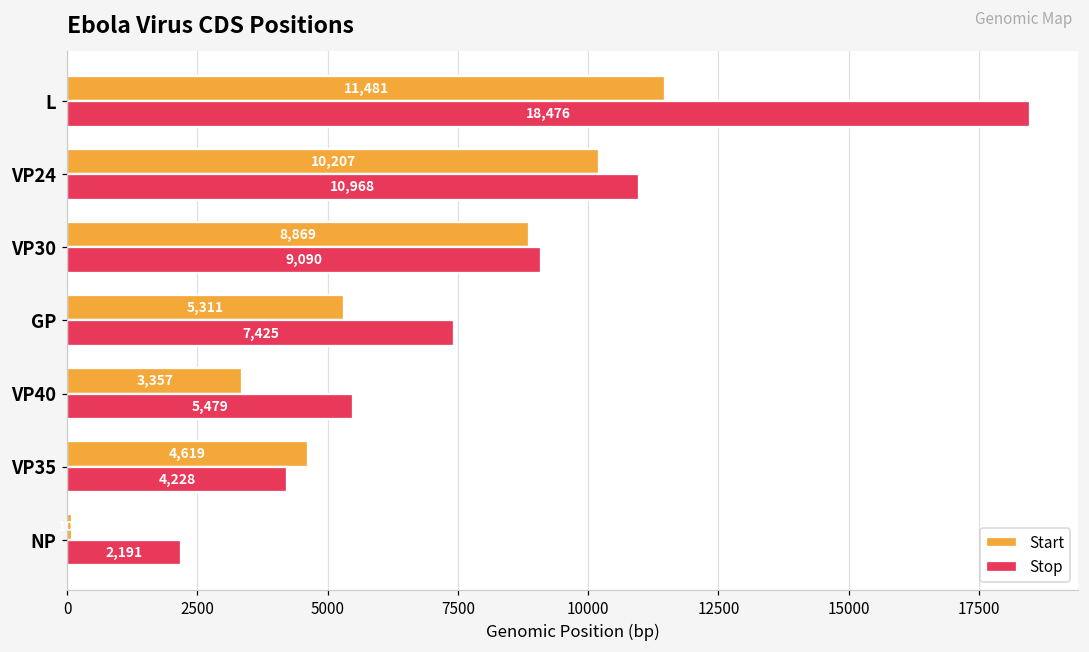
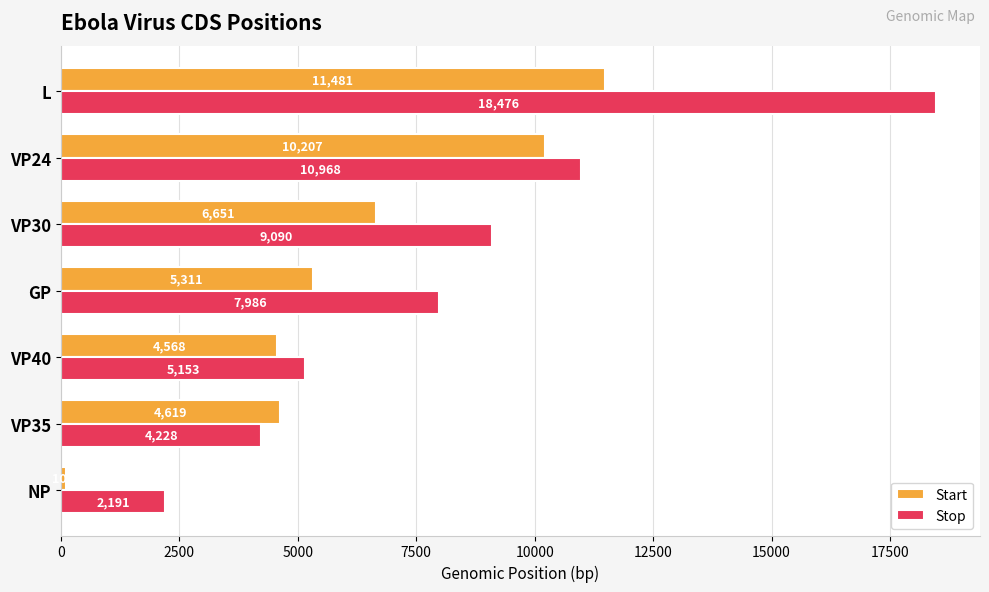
Start, VP30: 8,869 -> 6,651
Stop, GP: 7,425 -> 7,986
Start, VP40: 3,357 -> 4,568
Stop, VP40: 5,479 -> 5,153
